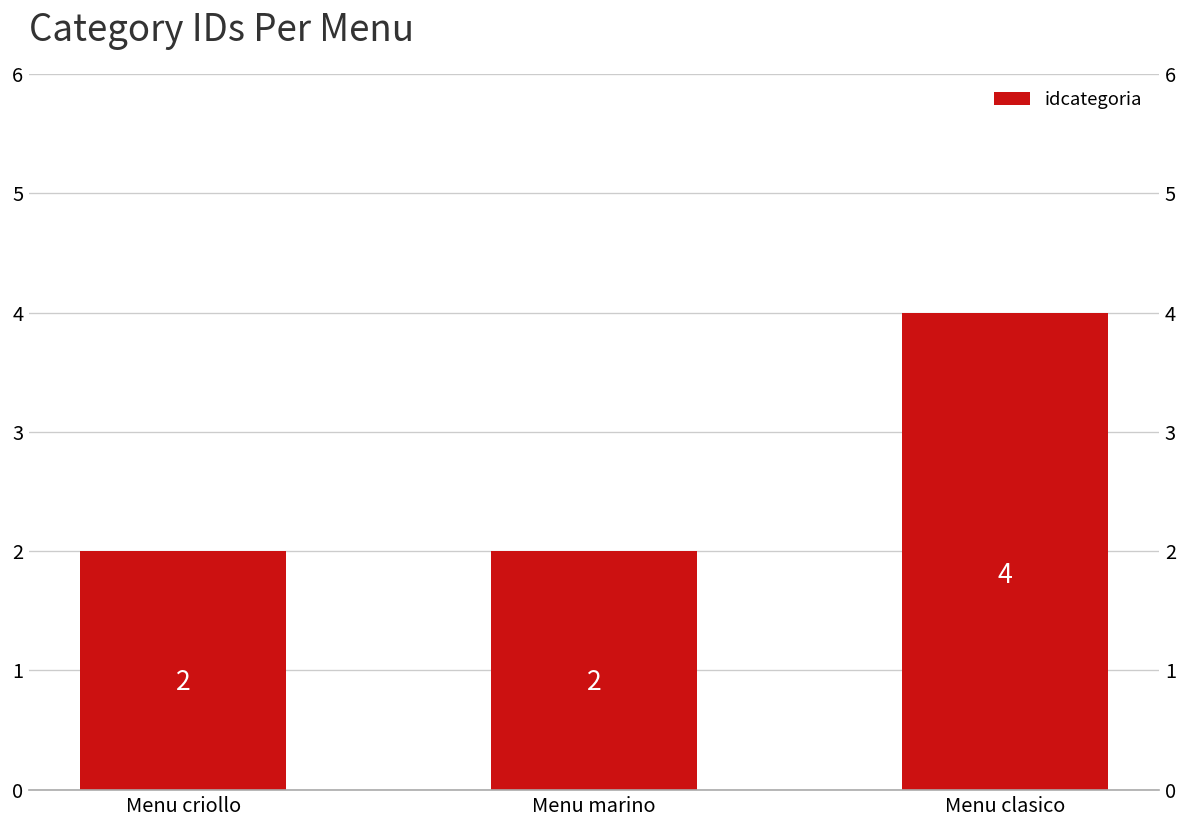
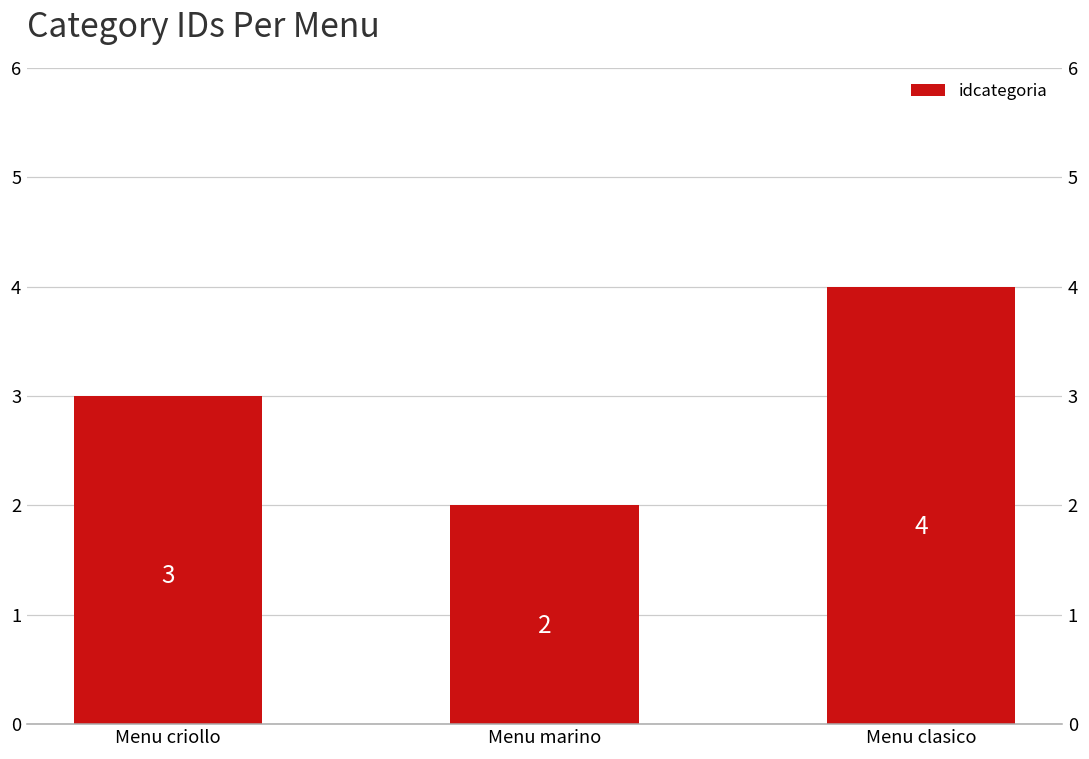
Menu criollo: 2 -> 3
